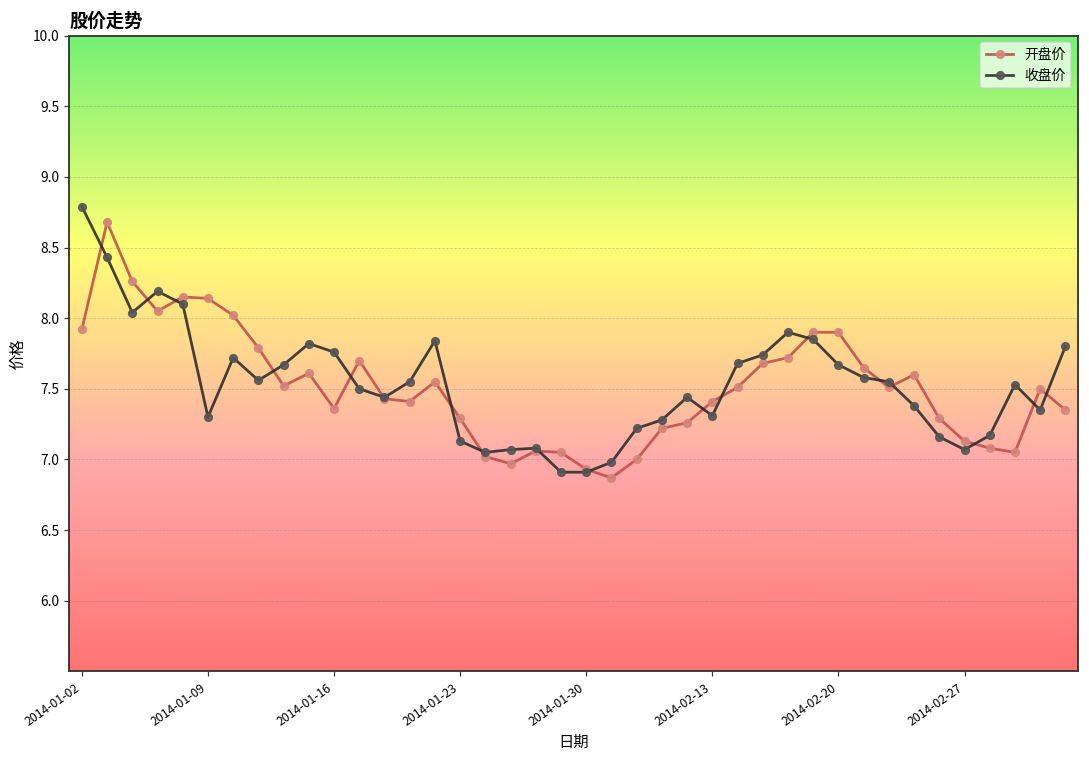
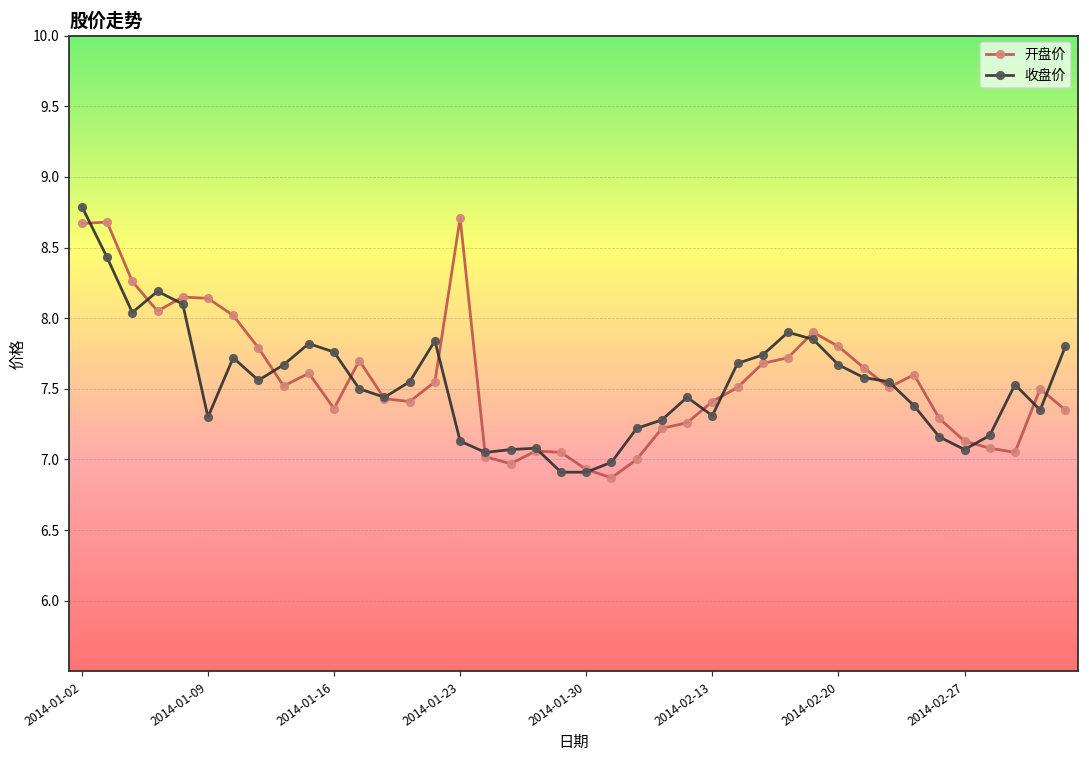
开盘价, 2014-01-02: 7.92 -> 8.67
开盘价, 2014-01-23: 7.29 -> 8.71
开盘价, 2014-02-20: 7.9 -> 7.8
